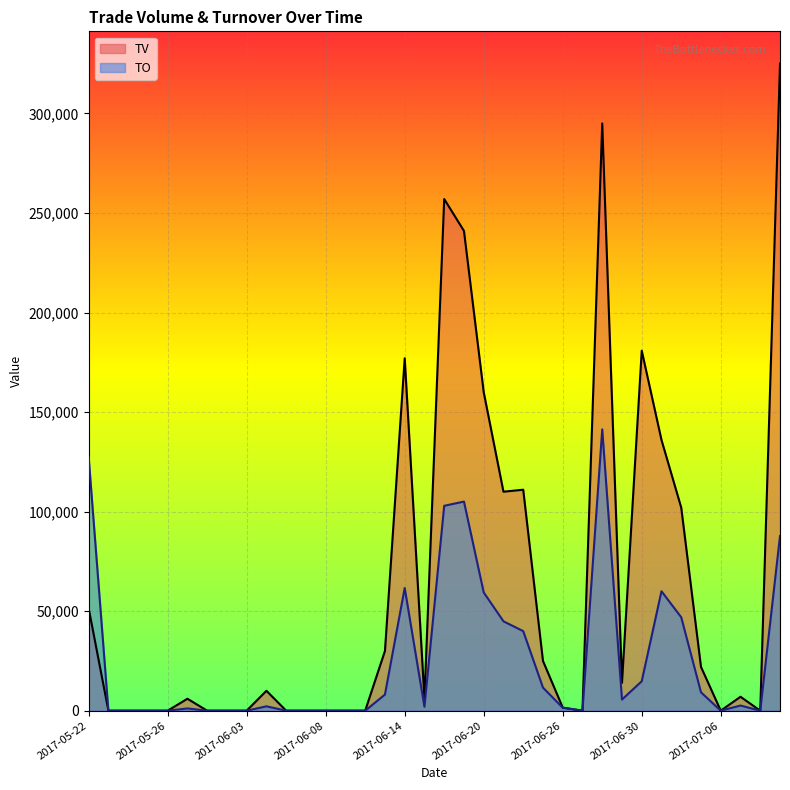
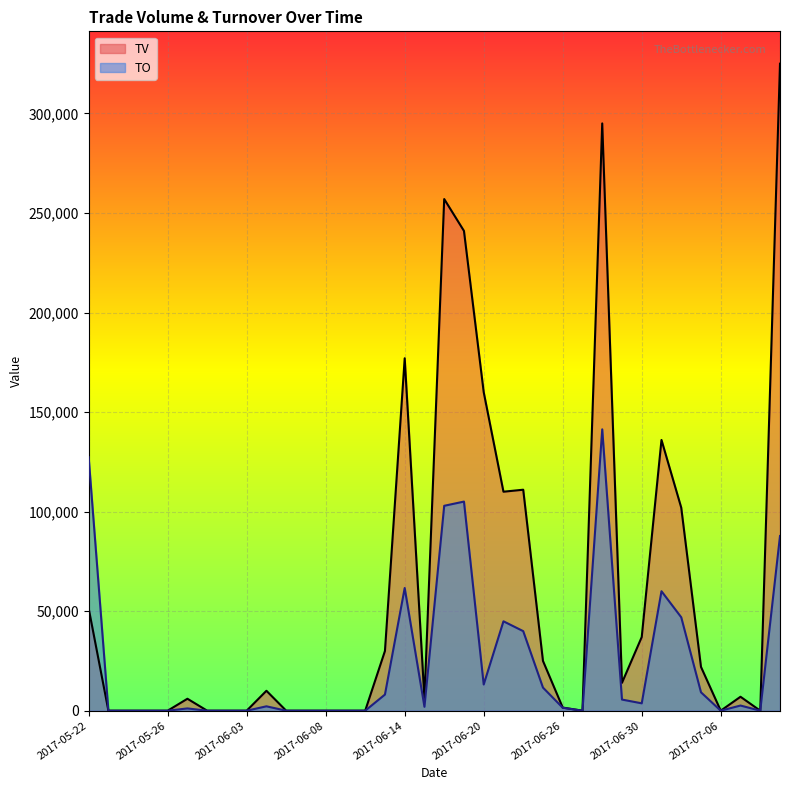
TO, 2017-06-20: 59,000 -> 13,000
TV, 2017-06-30: 181,000 -> 37,000
TO, 2017-06-30: 15,000 -> 4,000
